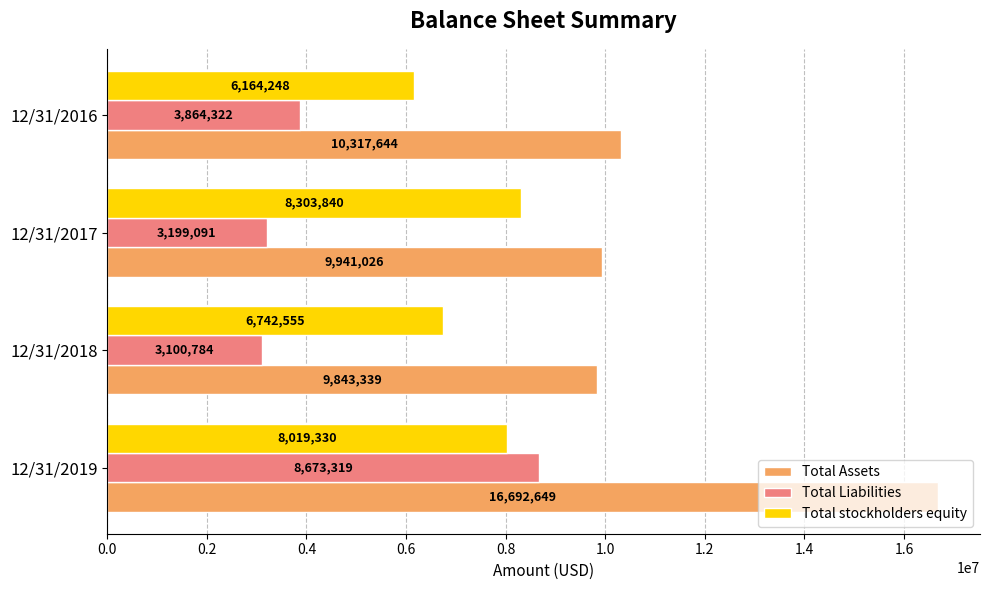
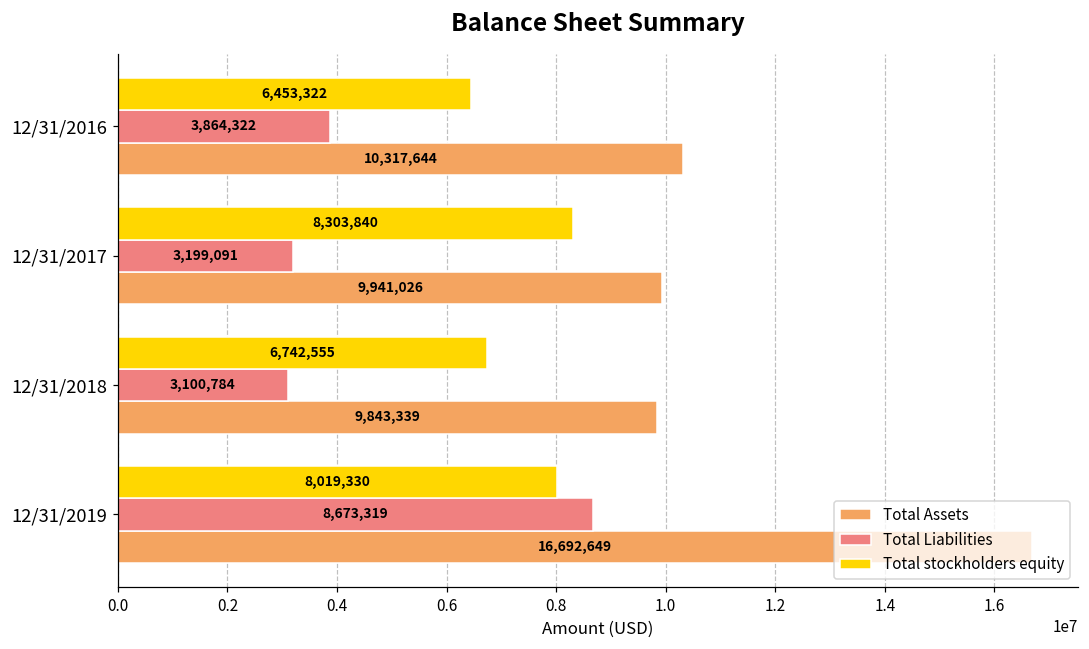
Total stockholders equity, 12/31/2016: 6,164,248 -> 6,453,322
